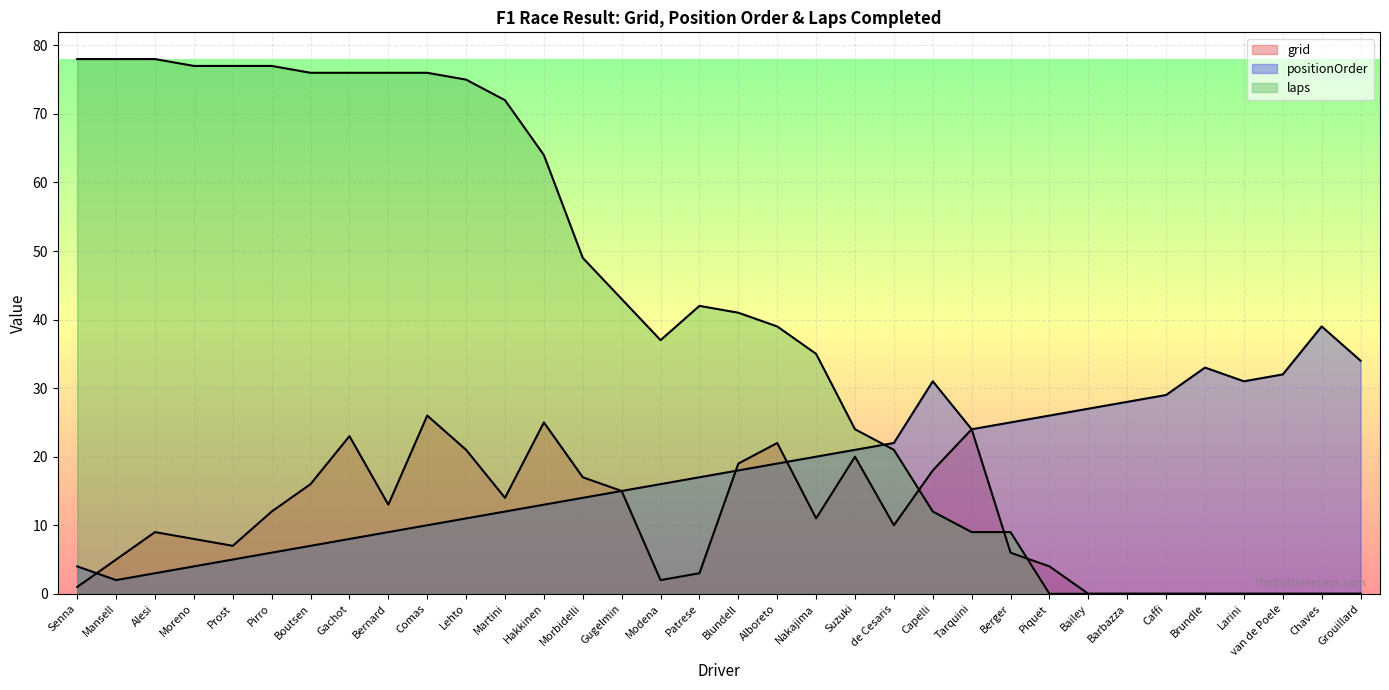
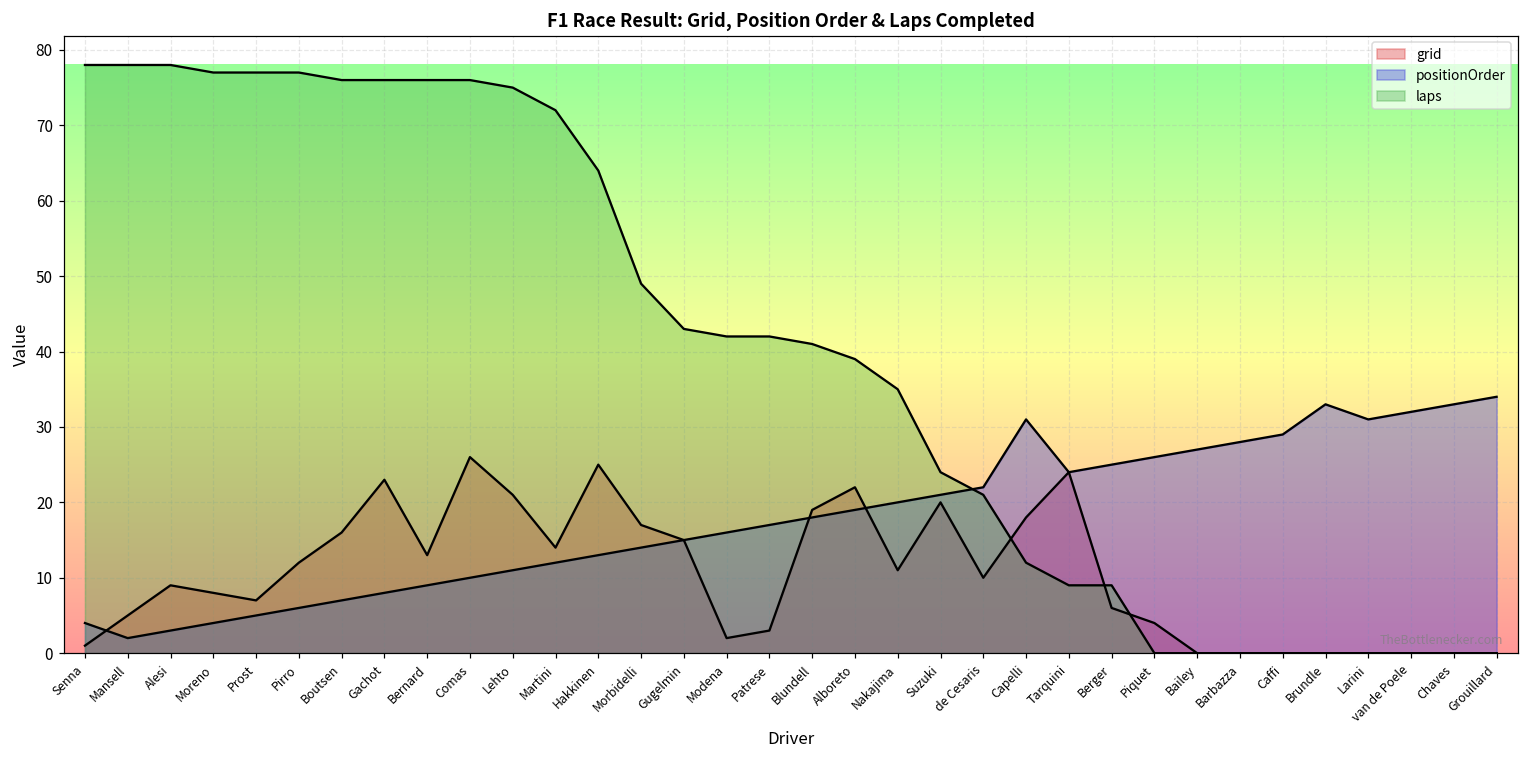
laps, Modena: 37 -> 42
positionOrder, Chaves: 39 -> 33
